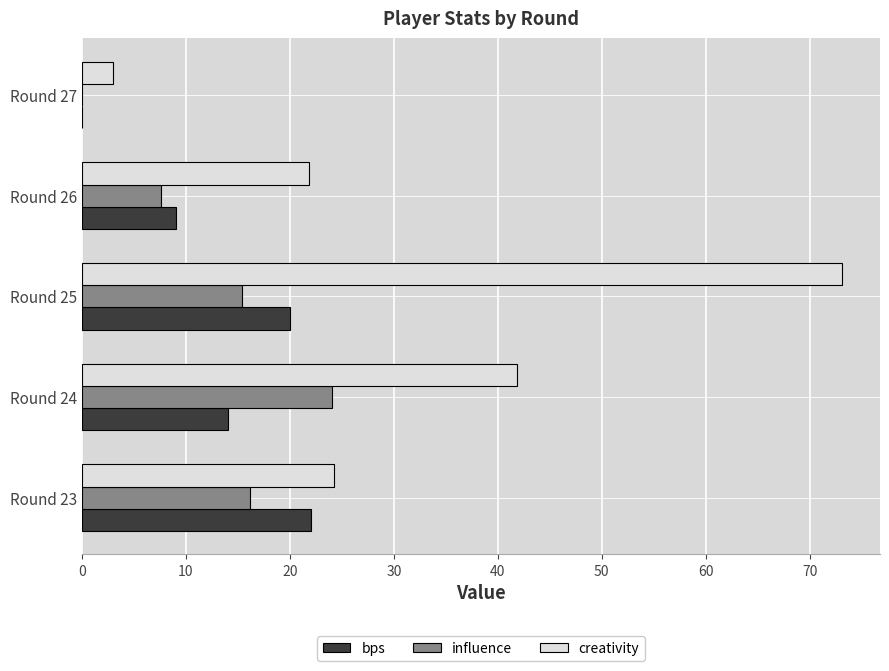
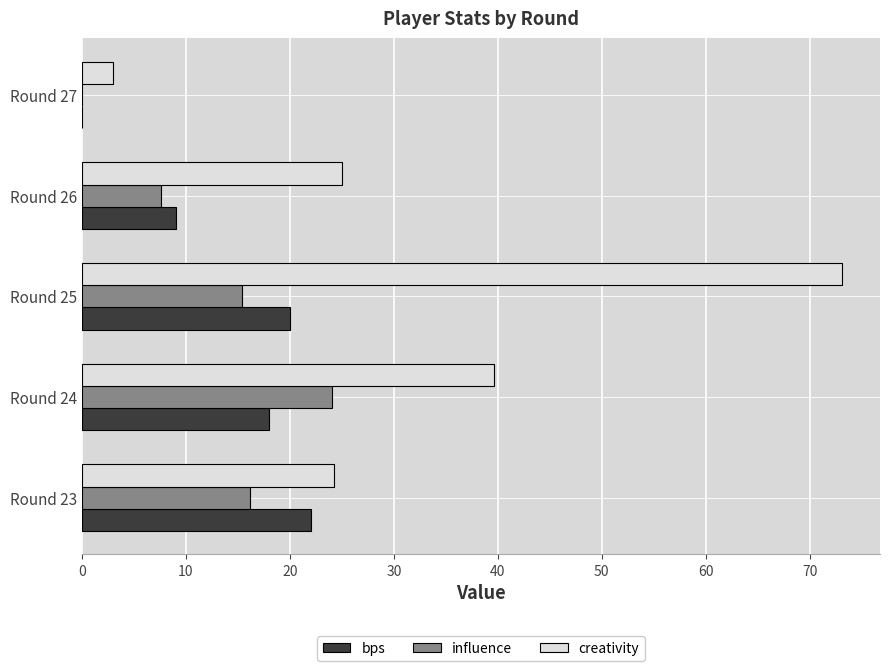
creativity, Round 26: 21.8 -> 25.0
creativity, Round 24: 41.8 -> 39.6
bps, Round 24: 14 -> 18
